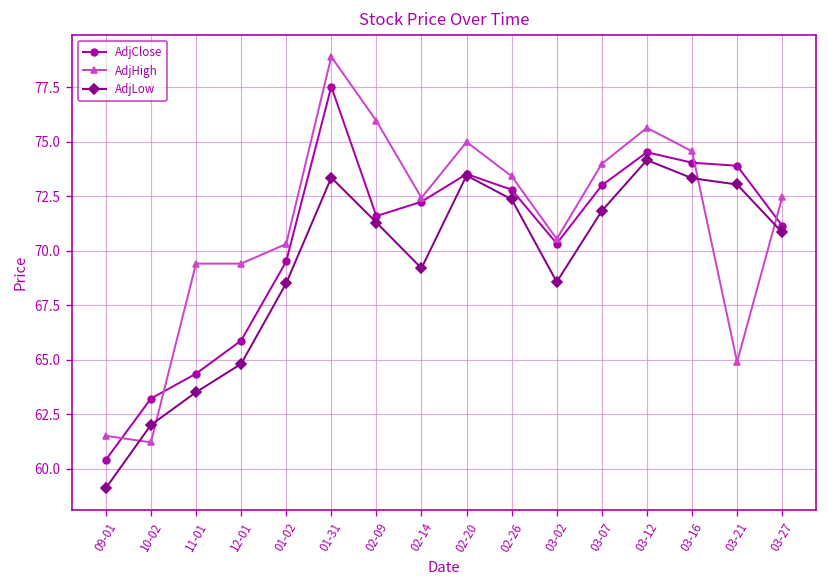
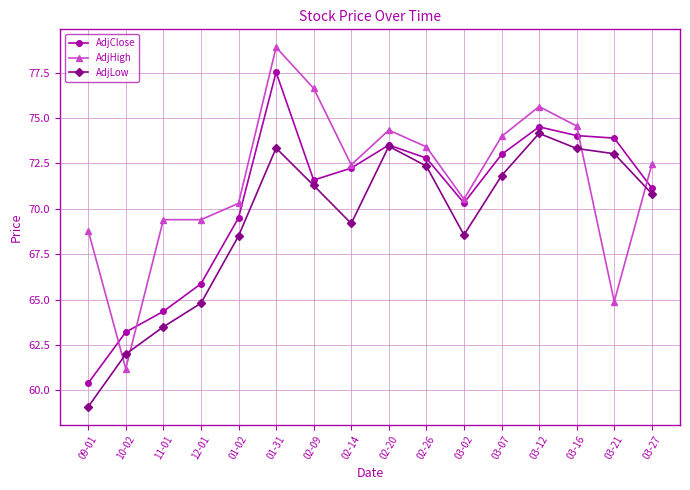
AdjHigh, 09-01: 61.5 -> 68.8
AdjHigh, 02-09: 76.0 -> 76.6
AdjHigh, 02-20: 75.0 -> 74.3
